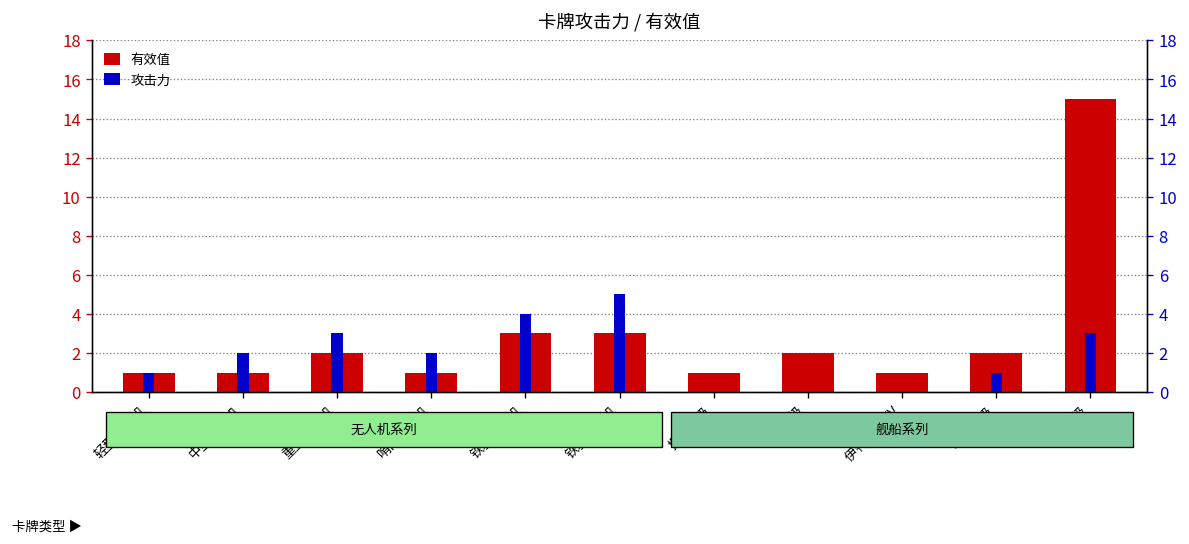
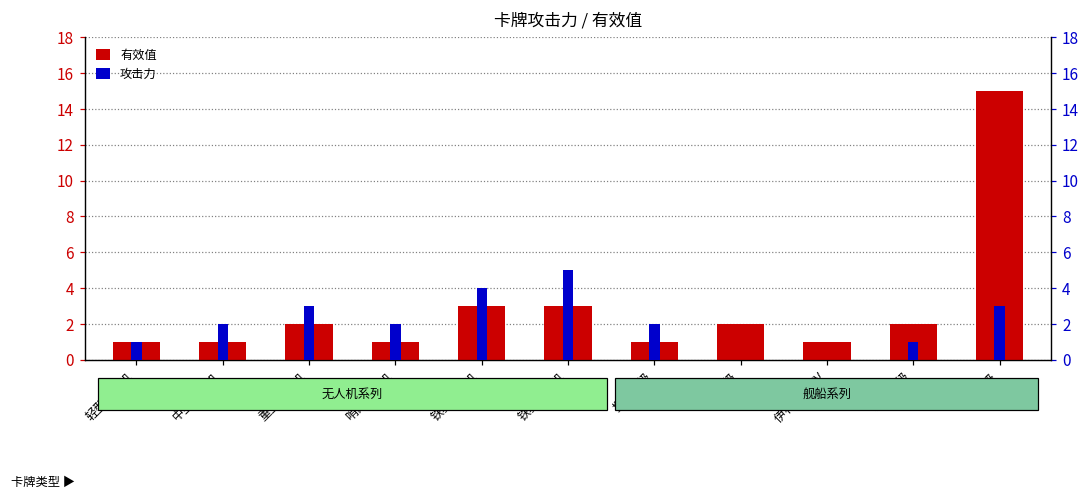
攻击力, 掘金者级: 0 -> 2
